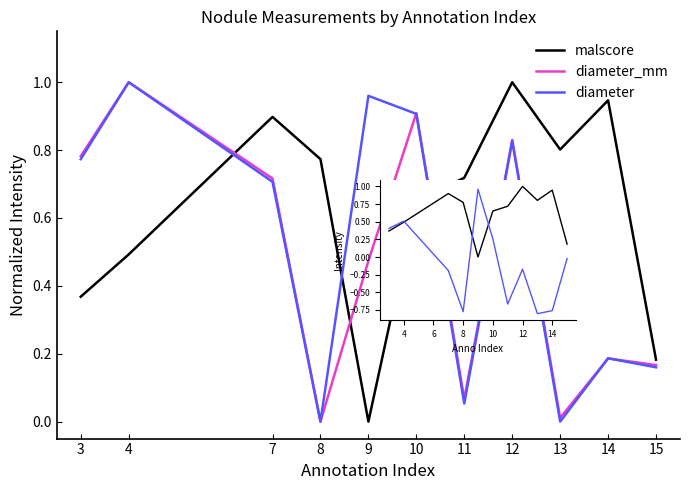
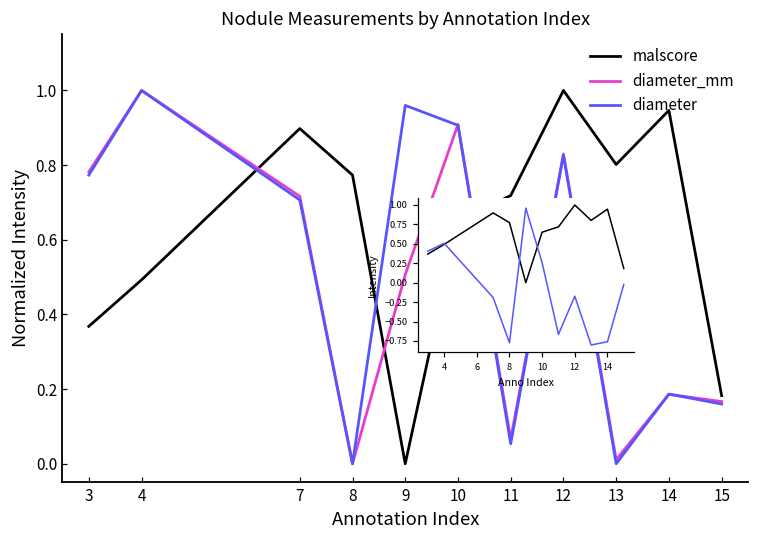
Nodule Measurements by Annotation Index, diameter_mm, 9: 0.47 -> 0.51
